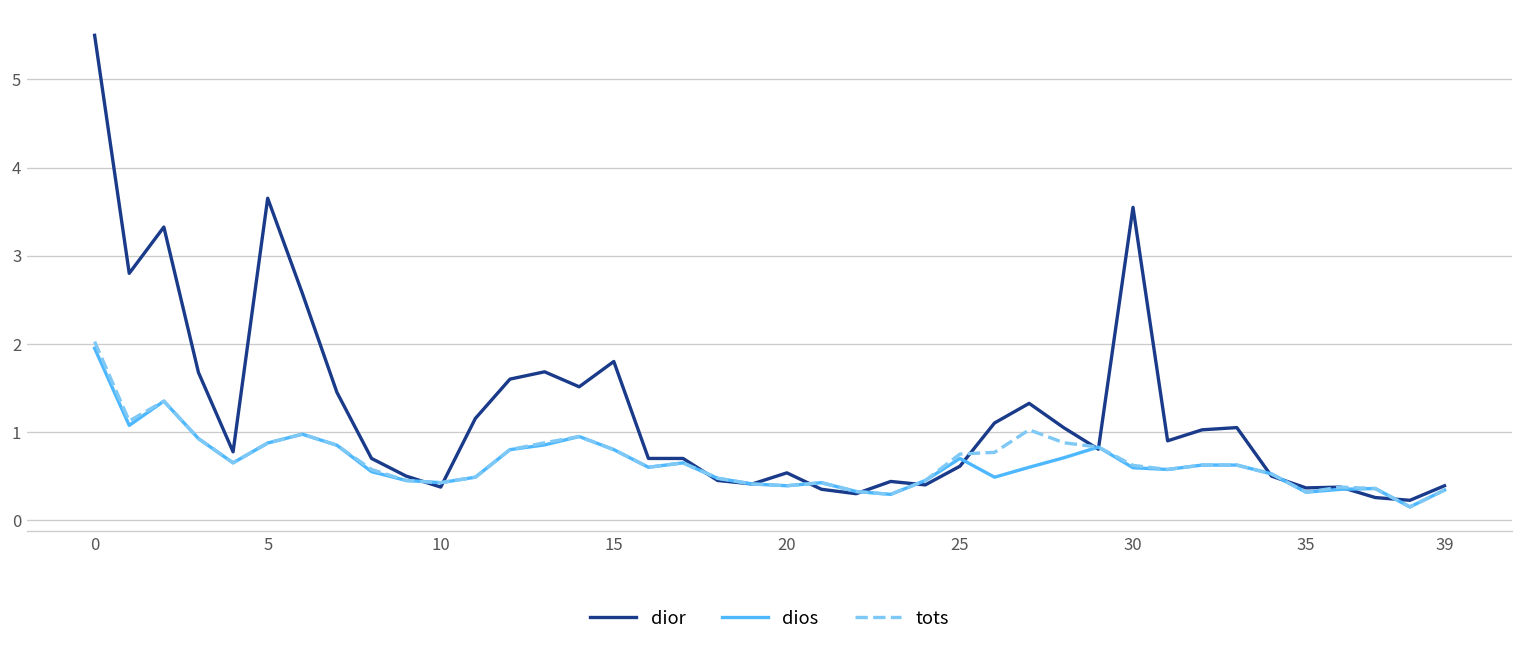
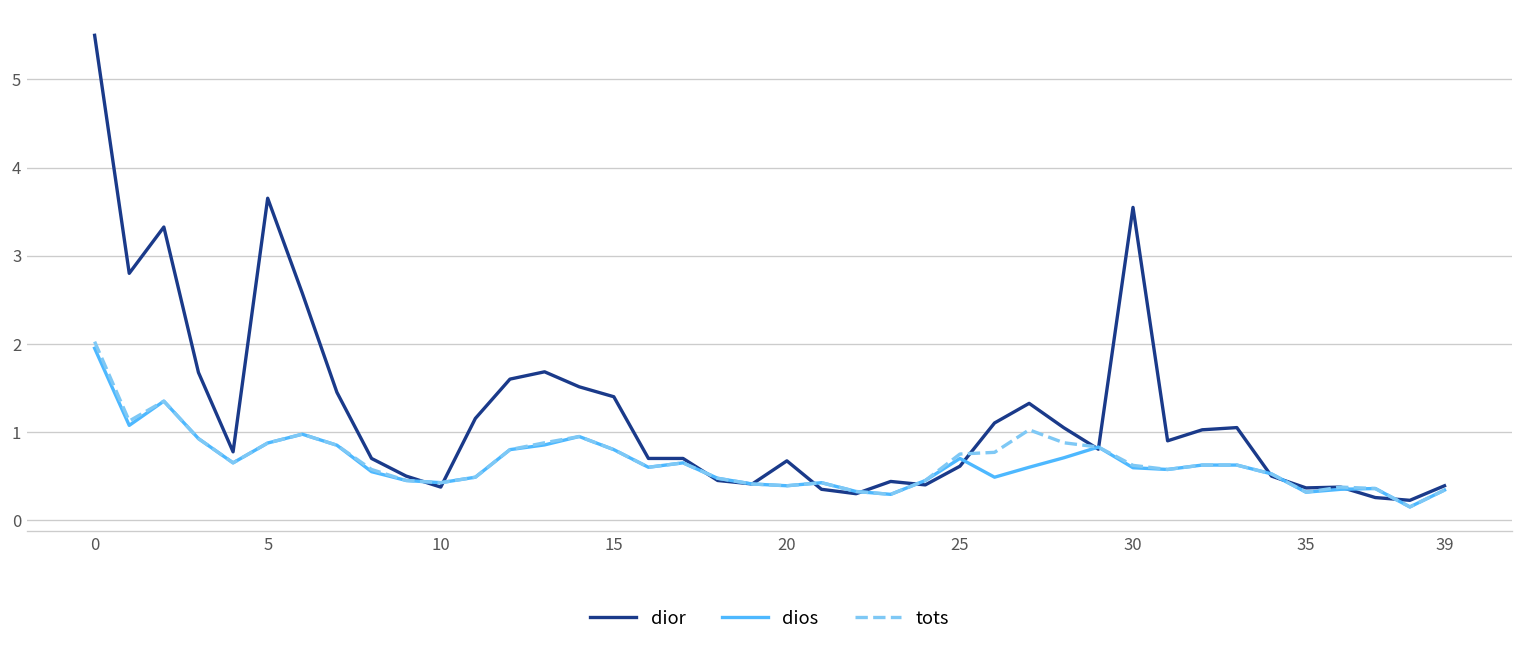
dior, 15: 1.8 -> 1.4
dior, 20: 0.5 -> 0.7
